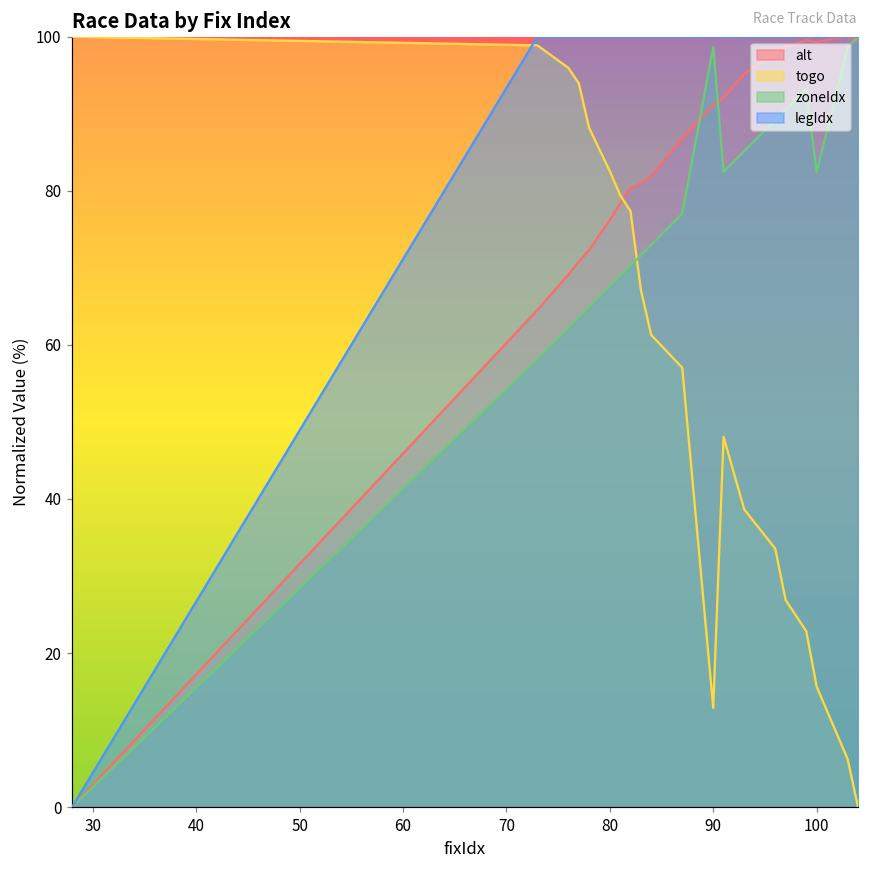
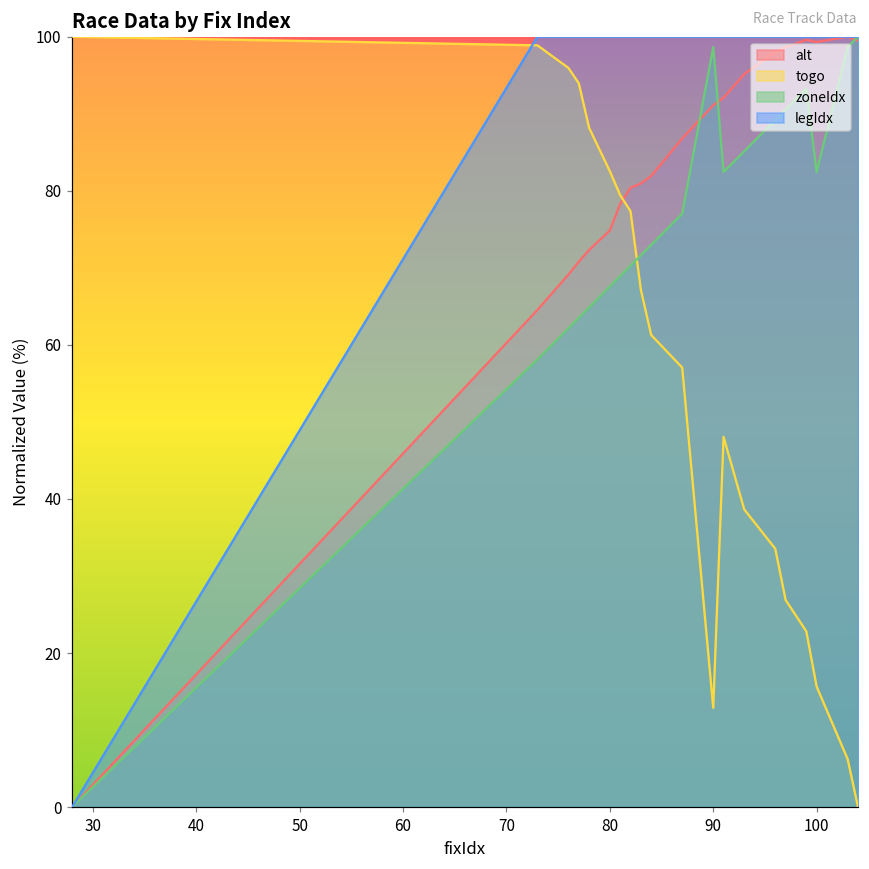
alt, 80: 76 -> 75
